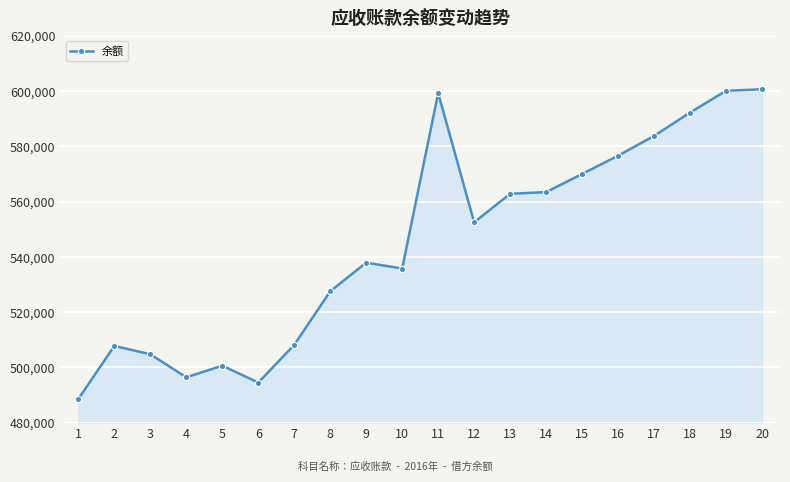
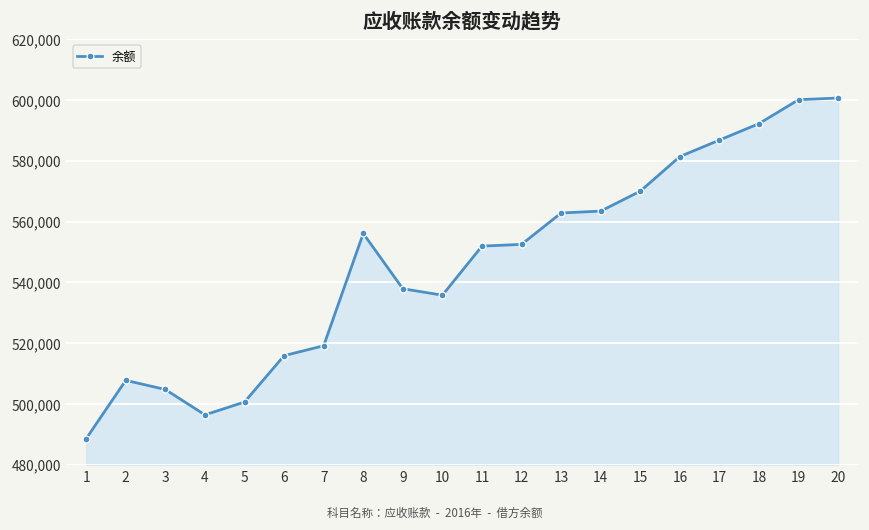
6: 495,000 -> 516,000
7: 508,000 -> 519,000
8: 528,000 -> 556,000
11: 599,000 -> 552,000
16: 577,000 -> 581,000
17: 584,000 -> 587,000
